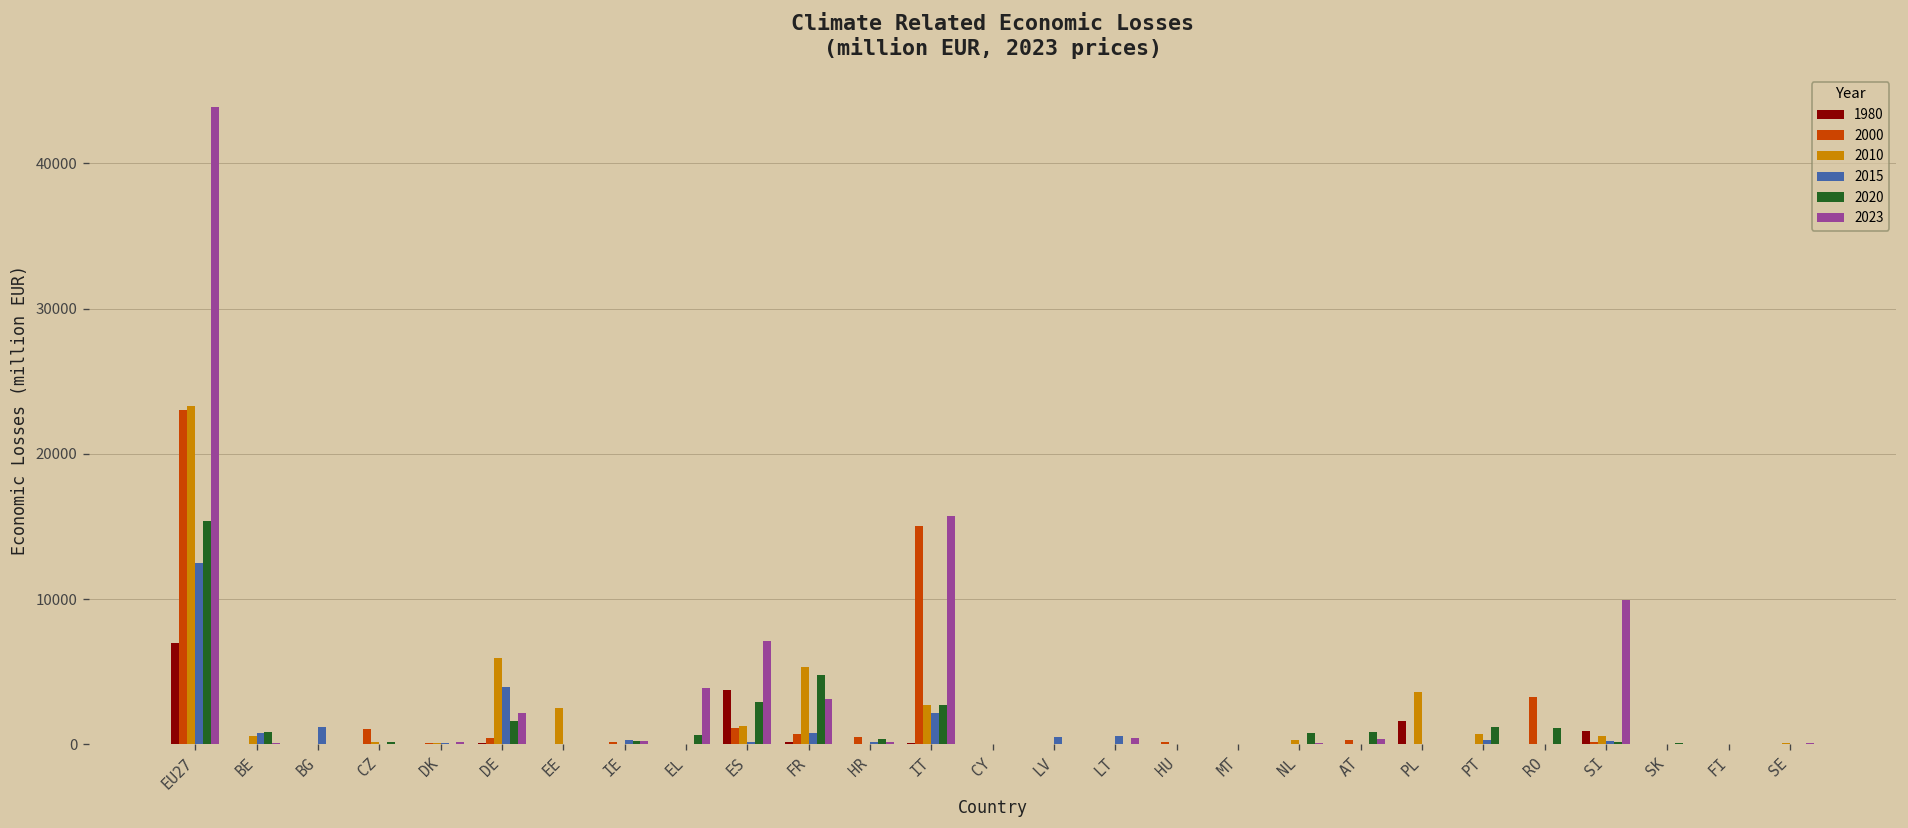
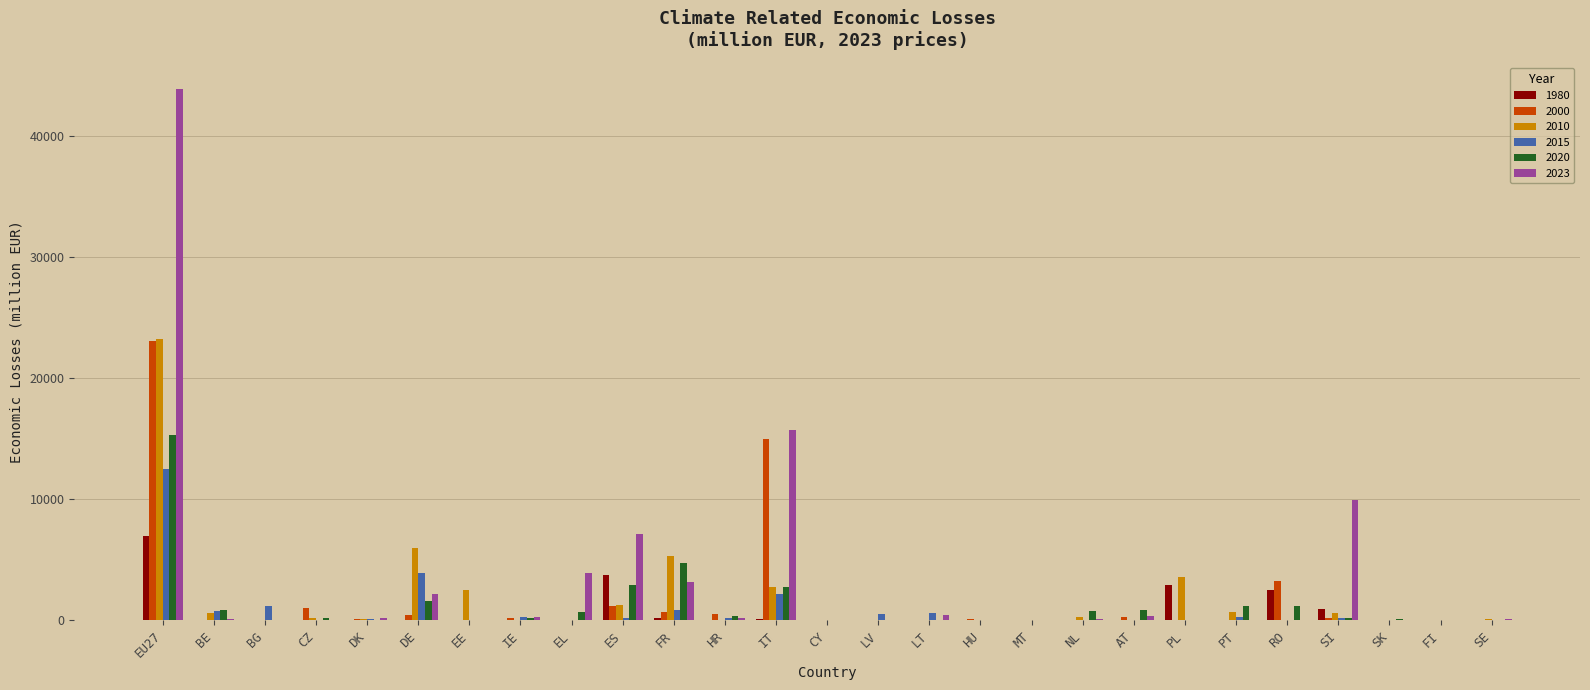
1980, PL: 1600 -> 2900
1980, RO: 0 -> 2500
